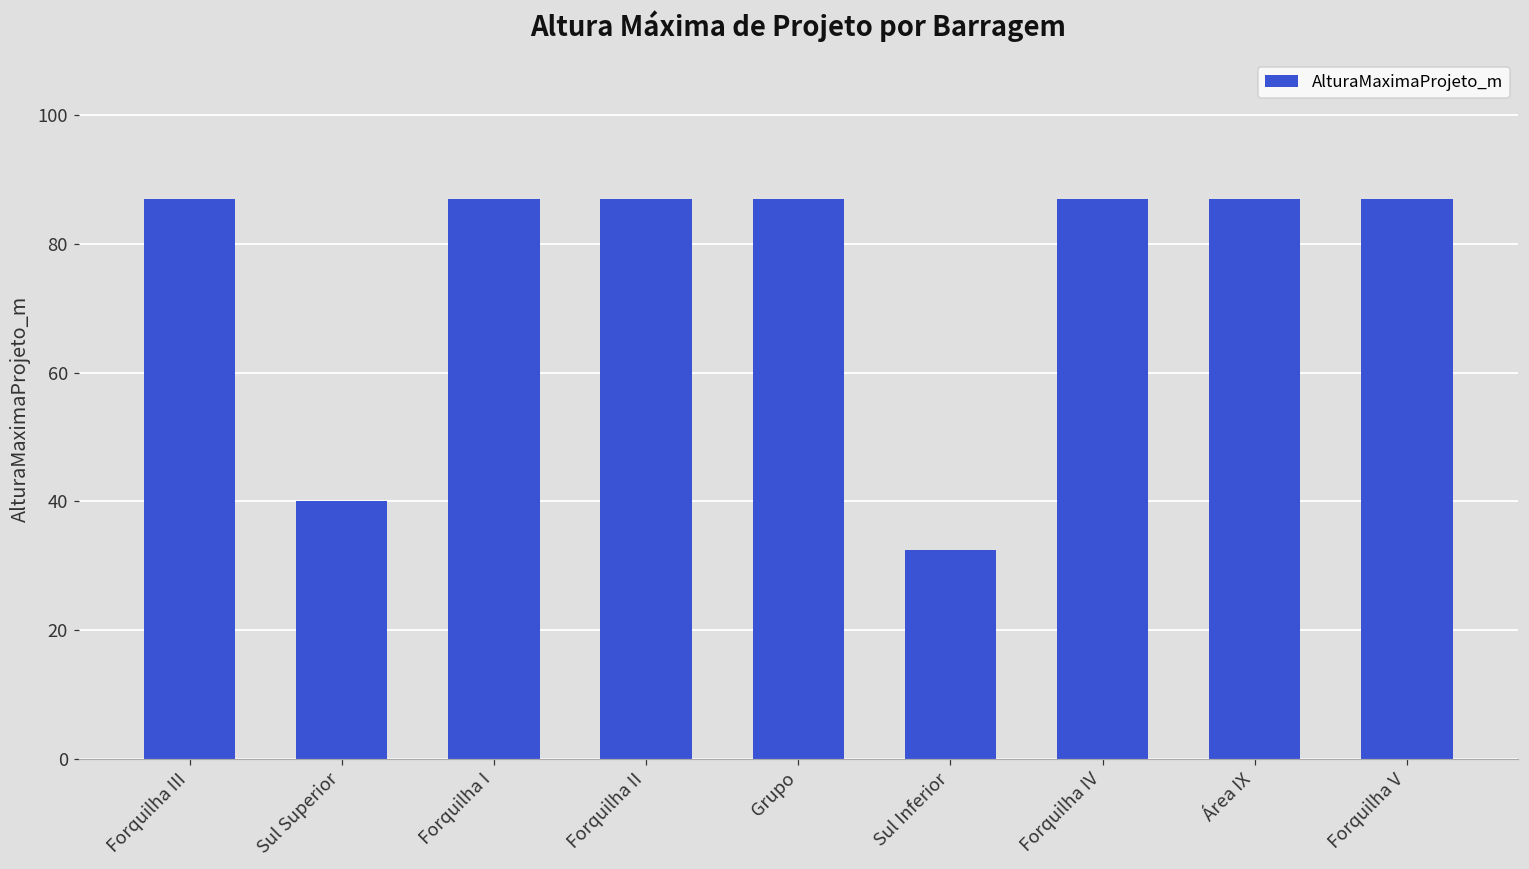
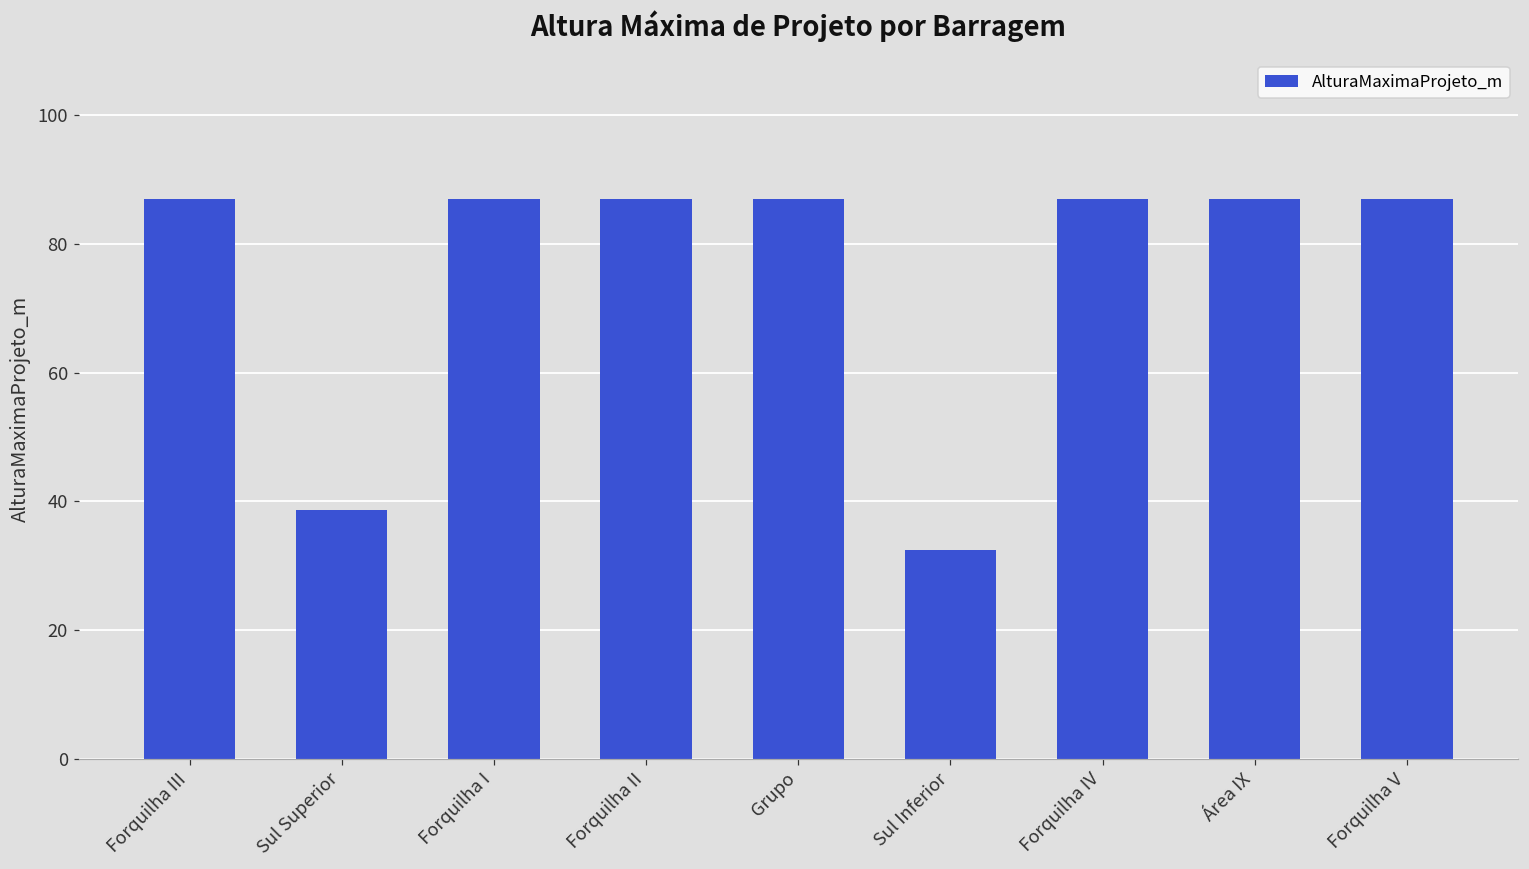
Sul Superior: 40 -> 39
